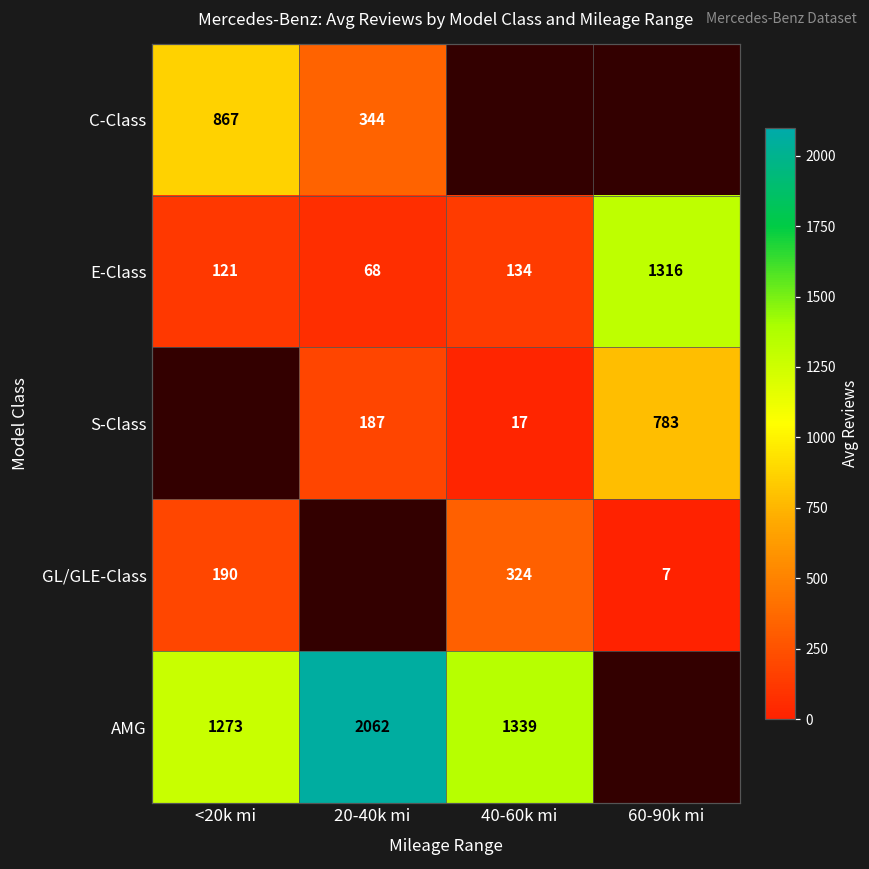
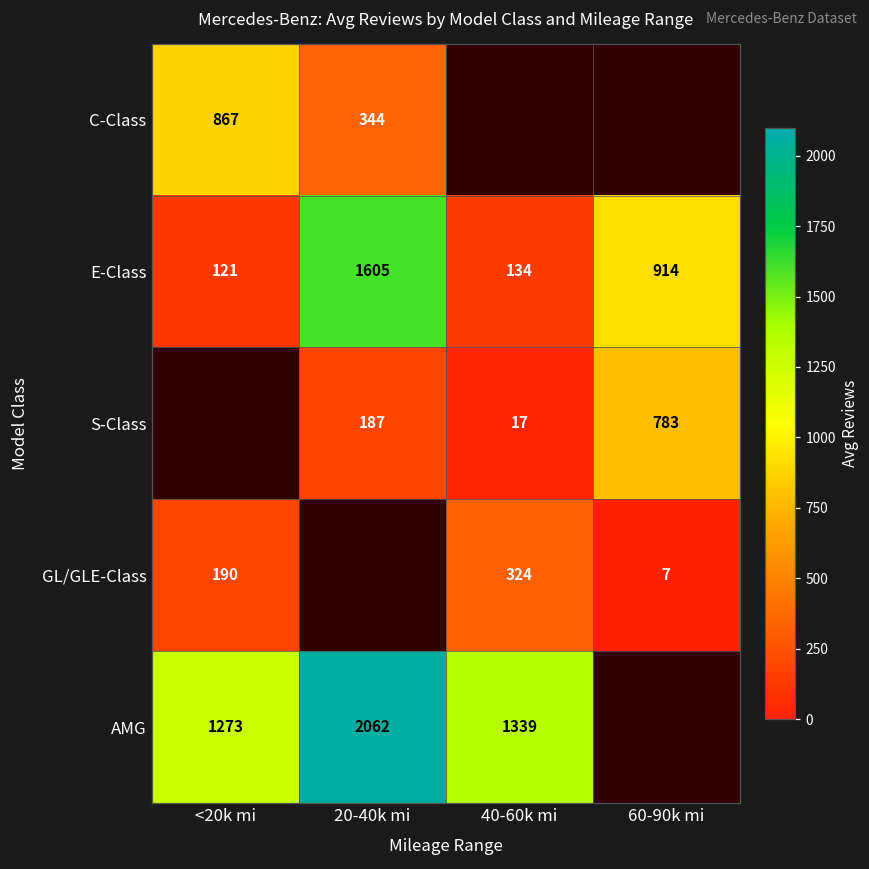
E-Class, 20-40k mi: 68 -> 1605
E-Class, 60-90k mi: 1316 -> 914
